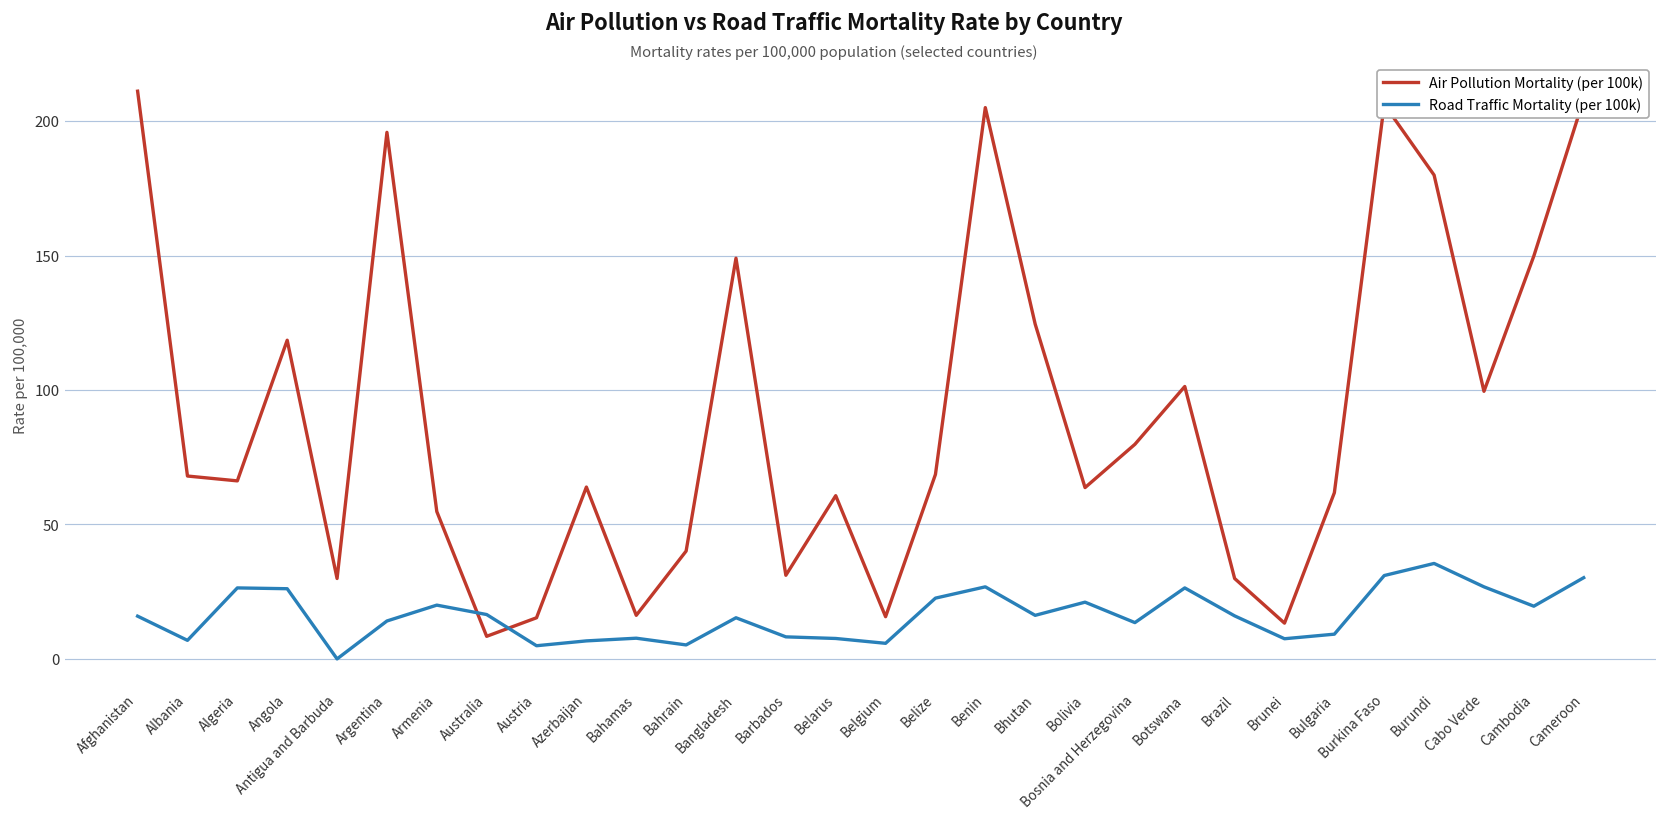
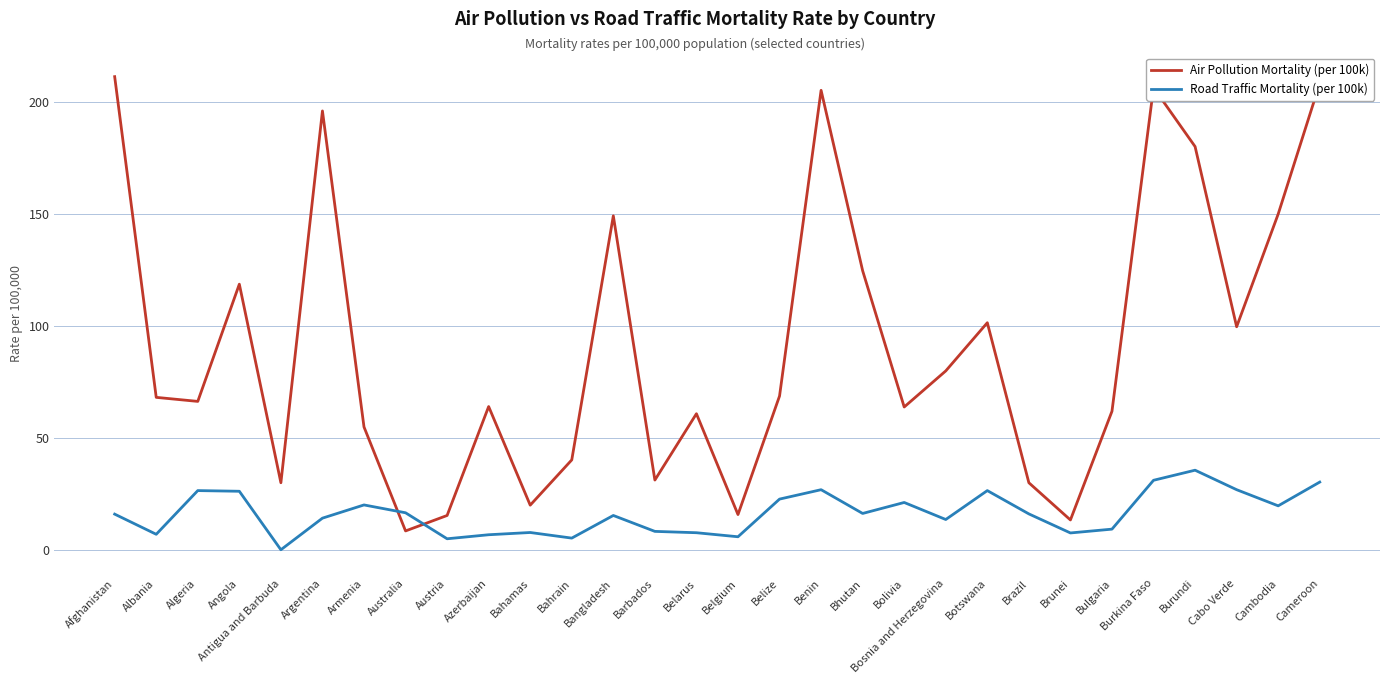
Air Pollution Mortality (per 100k), Bahamas: 16 -> 20
